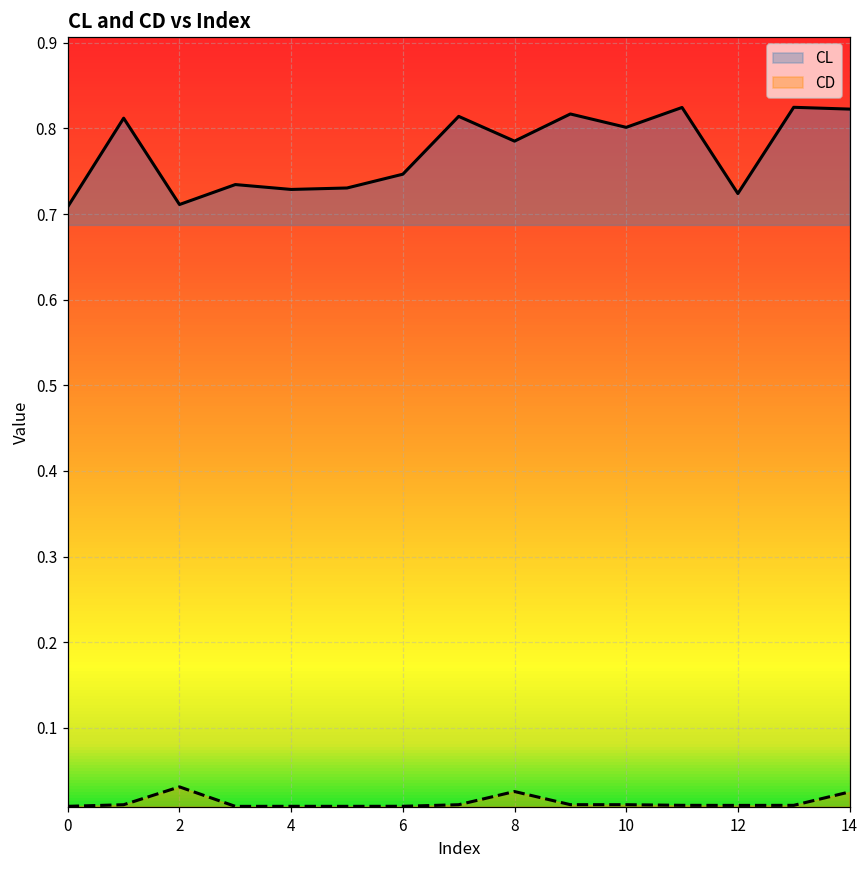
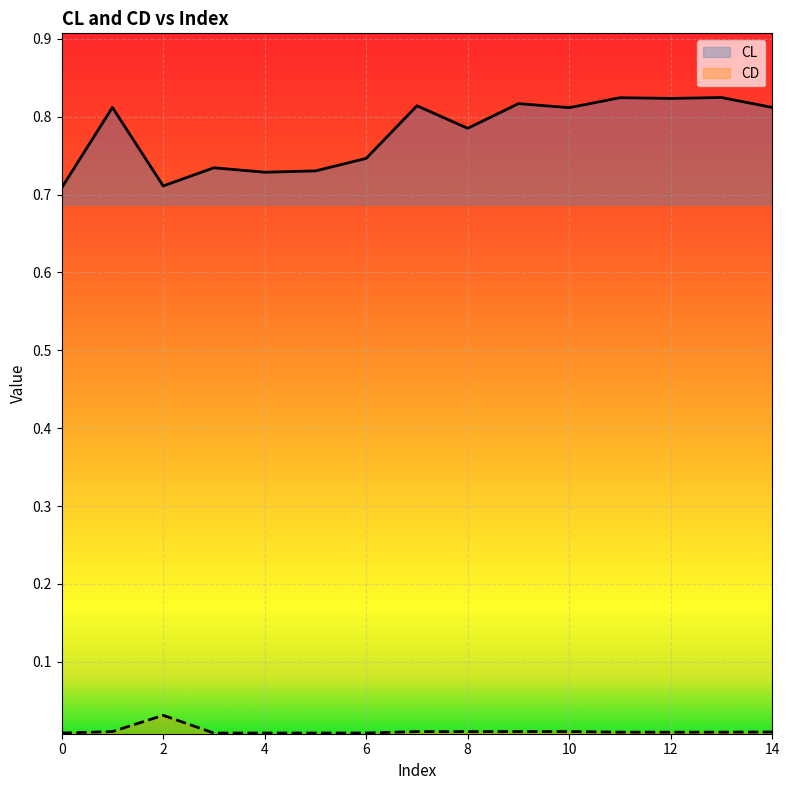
CD, 8: 0.03 -> 0.01
CL, 10: 0.80 -> 0.81
CL, 12: 0.72 -> 0.82
CL, 14: 0.82 -> 0.81
CD, 14: 0.03 -> 0.01
